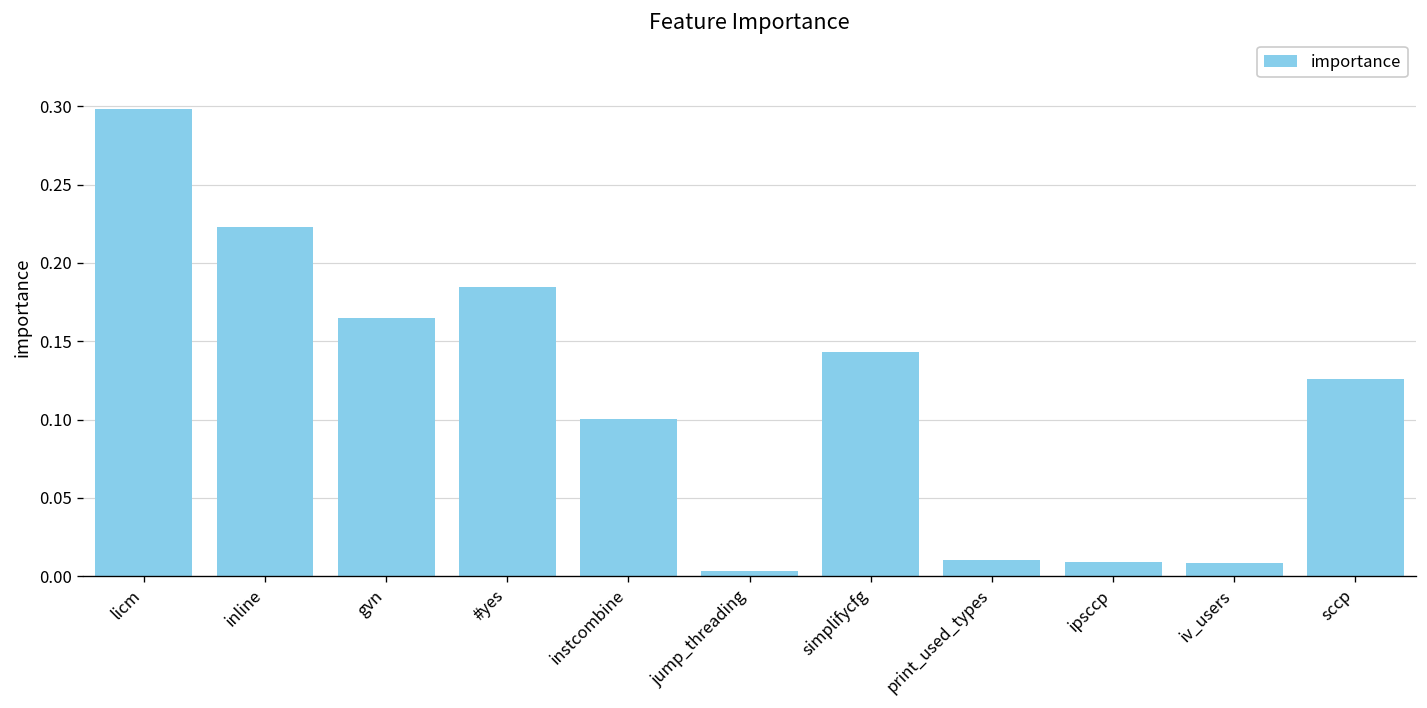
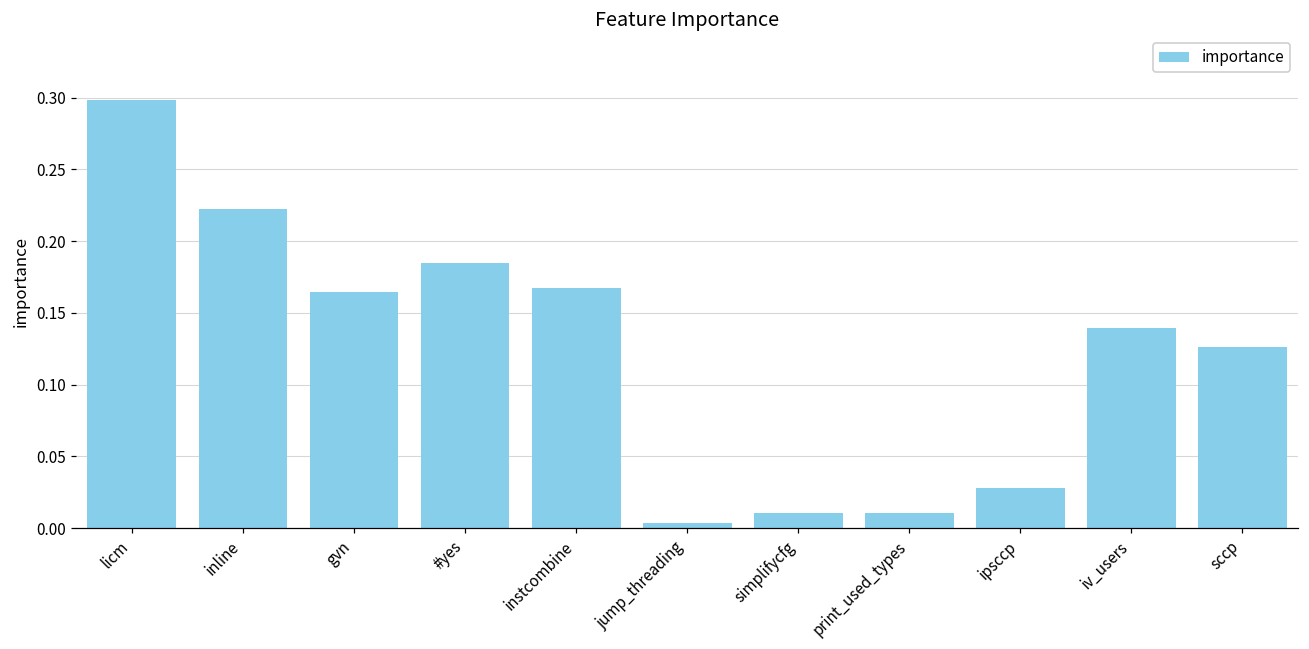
instcombine: 0.100 -> 0.168
simplifycfg: 0.143 -> 0.011
ipsccp: 0.009 -> 0.028
iv_users: 0.008 -> 0.139
